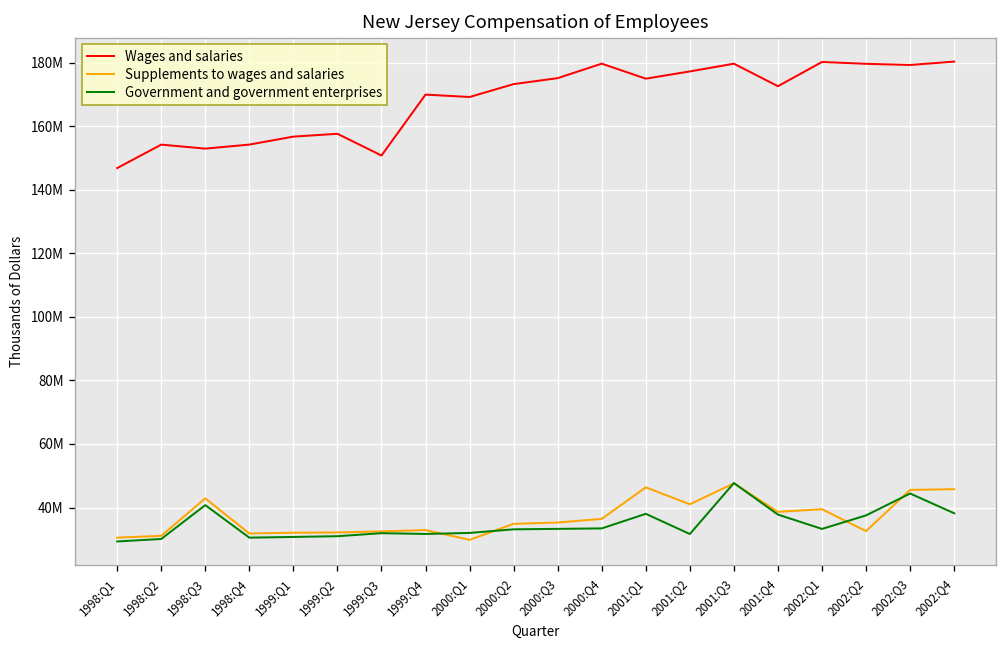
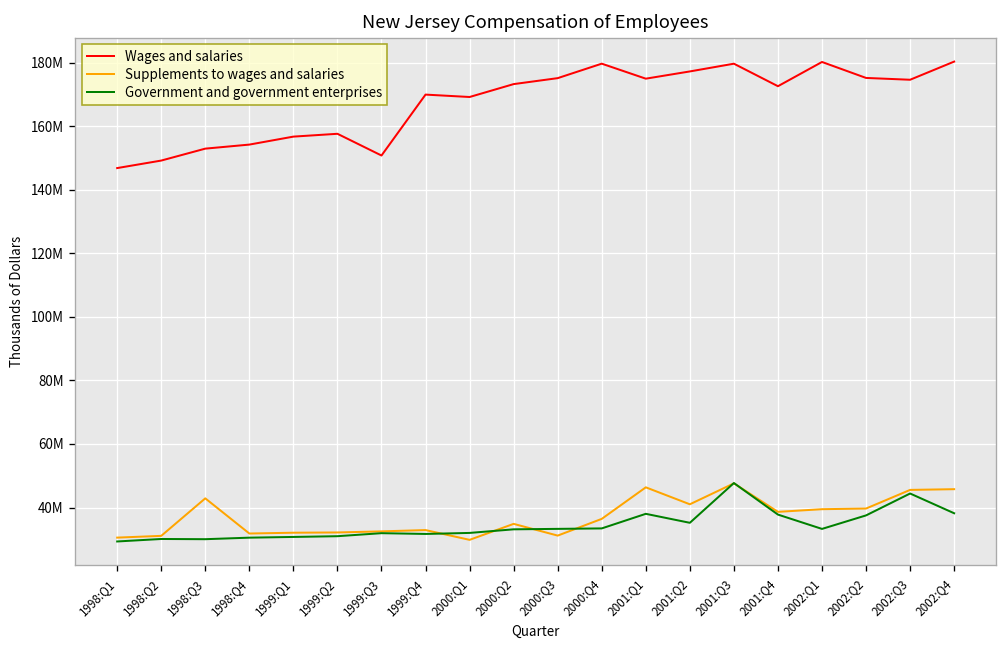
Wages and salaries, 1998:Q2: 154000000 -> 149000000
Government and government enterprises, 1998:Q3: 41000000 -> 30000000
Supplements to wages and salaries, 2000:Q3: 35000000 -> 31000000
Government and government enterprises, 2001:Q2: 32000000 -> 35000000
Wages and salaries, 2002:Q2: 180000000 -> 175000000
Supplements to wages and salaries, 2002:Q2: 33000000 -> 40000000
Wages and salaries, 2002:Q3: 179000000 -> 175000000
